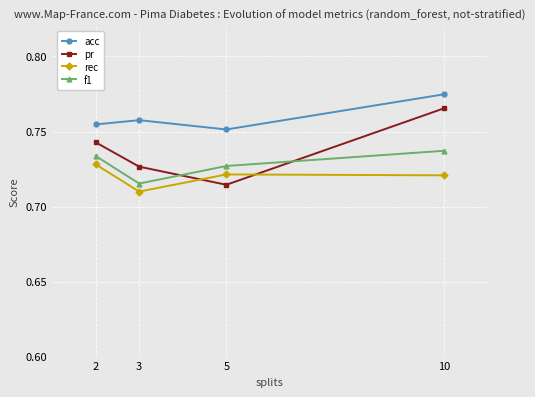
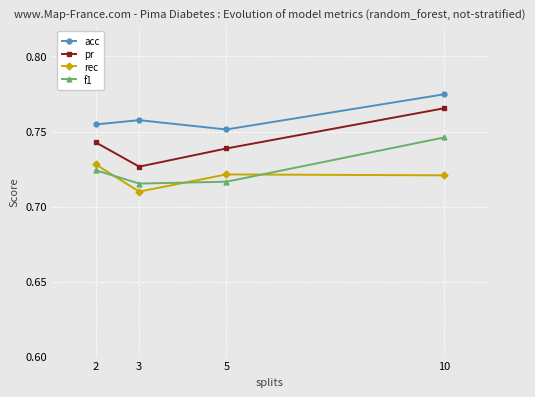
f1, 2: 0.734 -> 0.724
pr, 5: 0.715 -> 0.739
f1, 5: 0.727 -> 0.717
f1, 10: 0.737 -> 0.746
